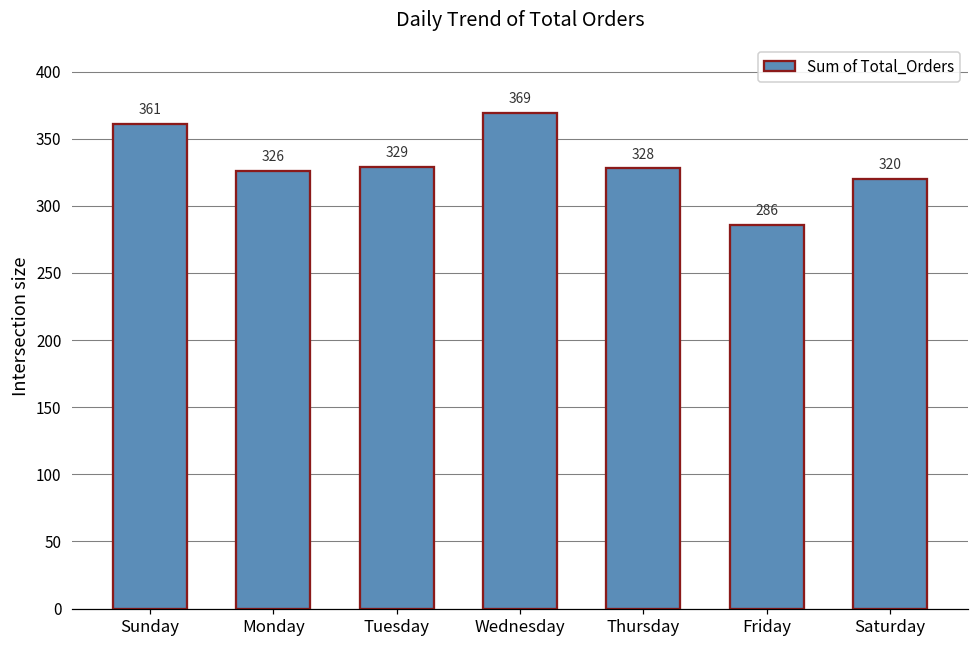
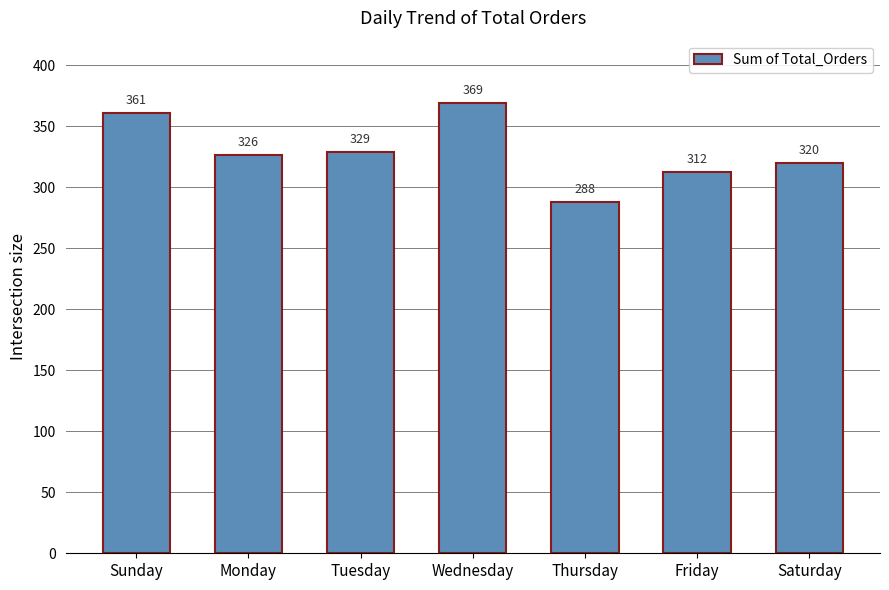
Thursday: 328 -> 288
Friday: 286 -> 312
